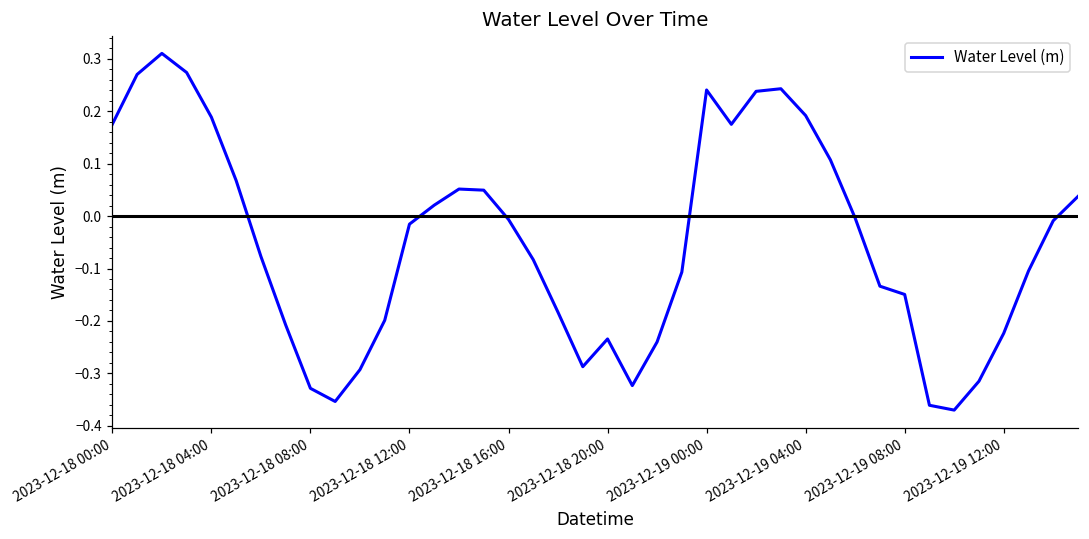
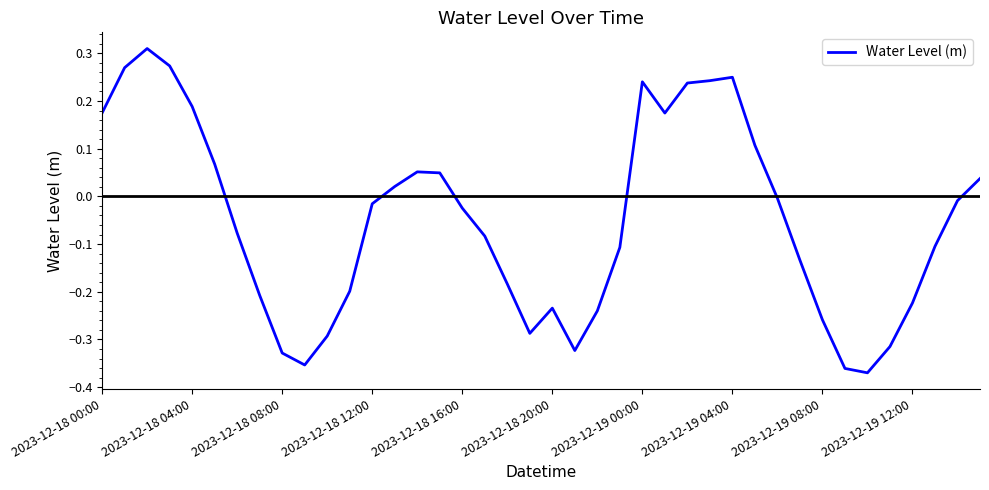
2023-12-18 16:00: -0.01 -> -0.02
2023-12-19 04:00: 0.19 -> 0.25
2023-12-19 08:00: -0.15 -> -0.26
